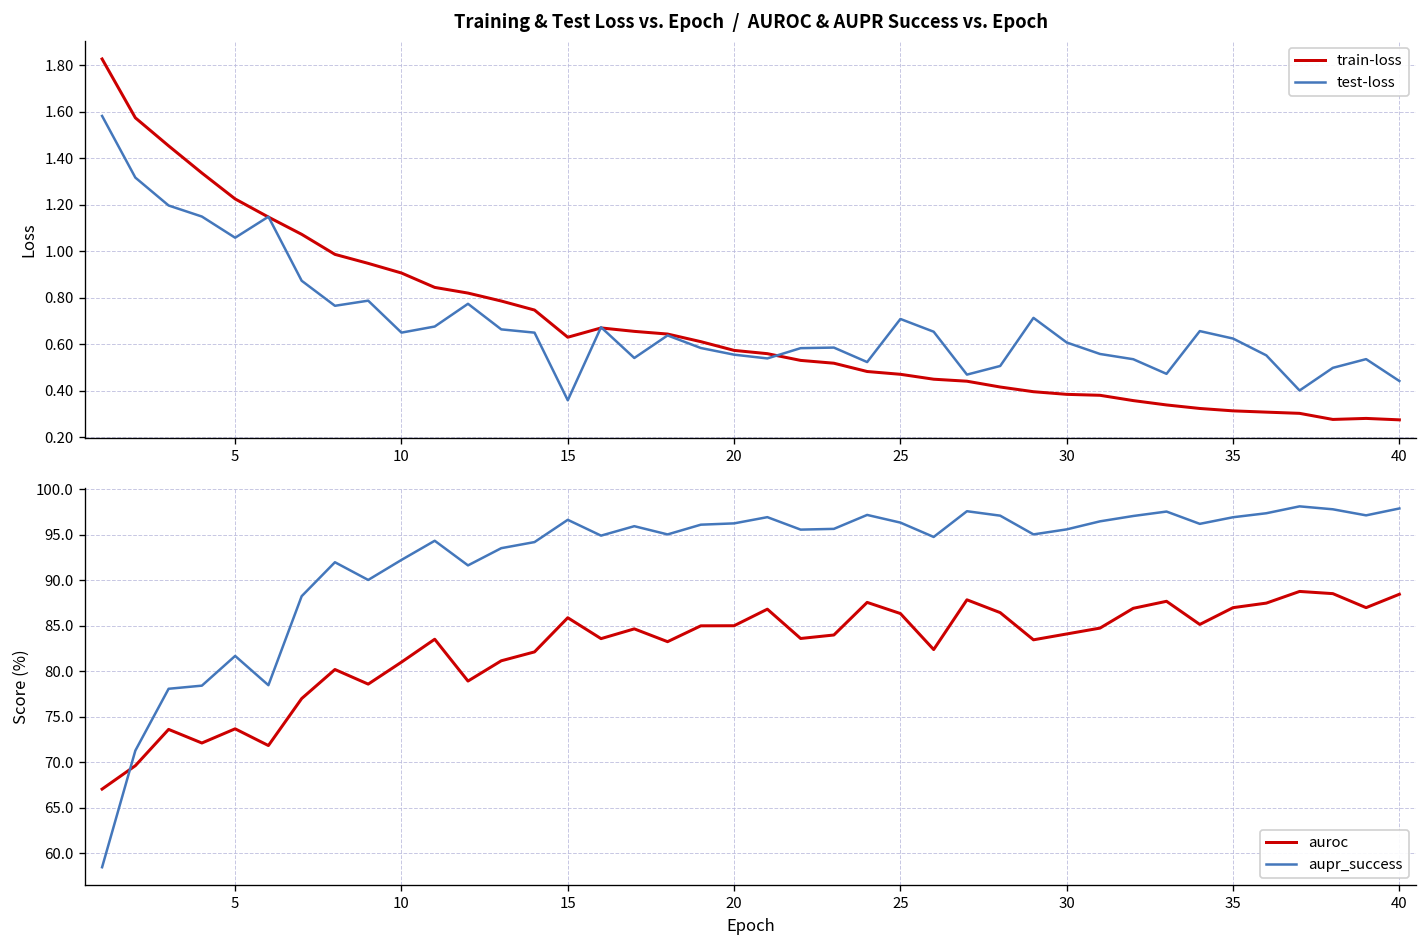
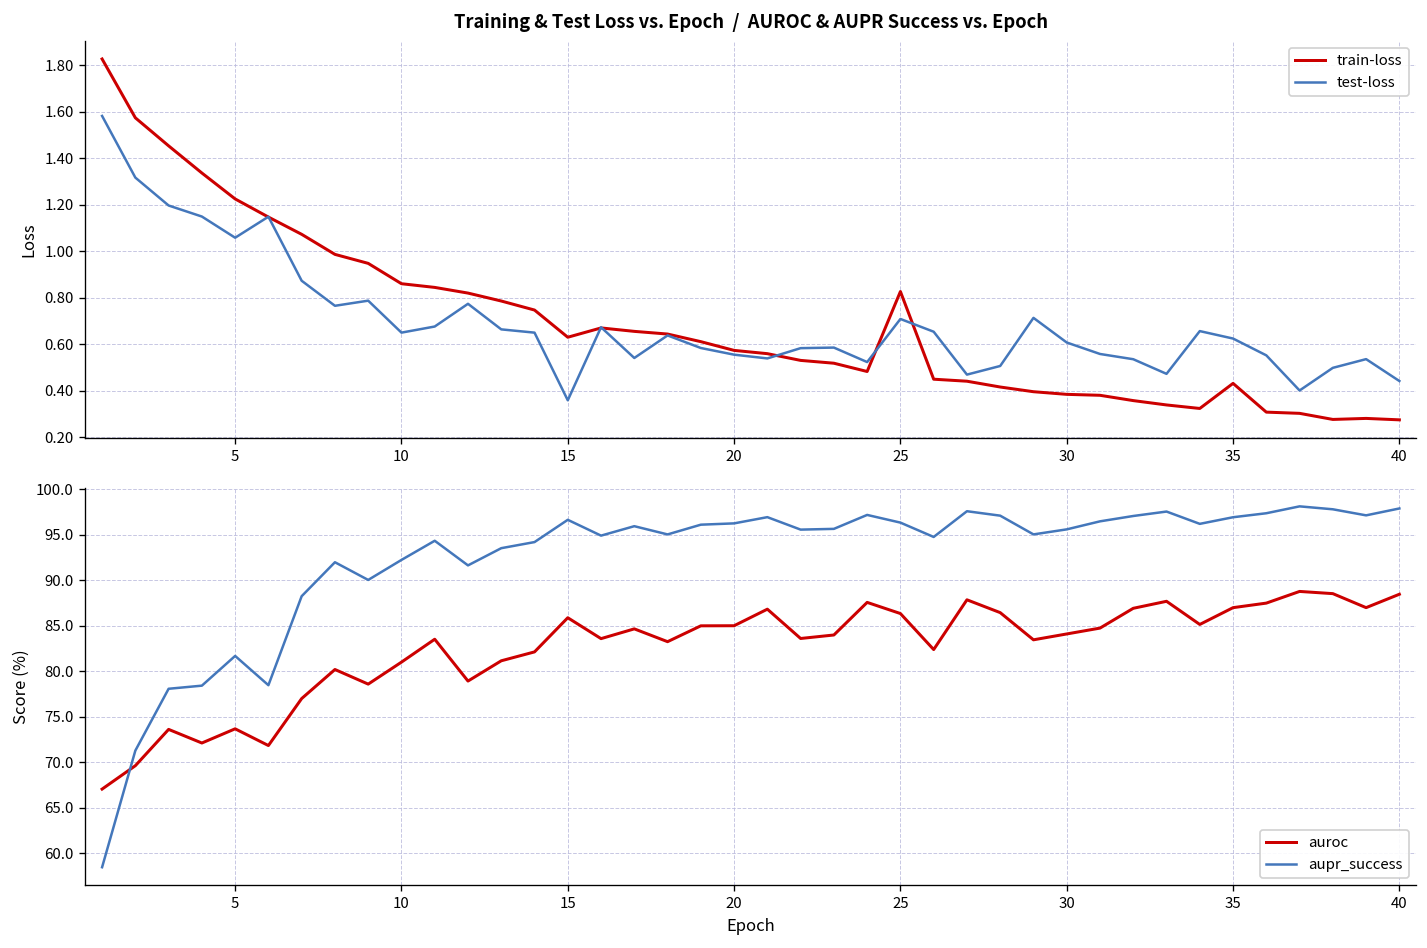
Training & Test Loss vs. Epoch / AUROC & AUPR Success vs. Epoch, train-loss, 10: 0.91 -> 0.86
Training & Test Loss vs. Epoch / AUROC & AUPR Success vs. Epoch, train-loss, 25: 0.47 -> 0.83
Training & Test Loss vs. Epoch / AUROC & AUPR Success vs. Epoch, train-loss, 35: 0.31 -> 0.43
